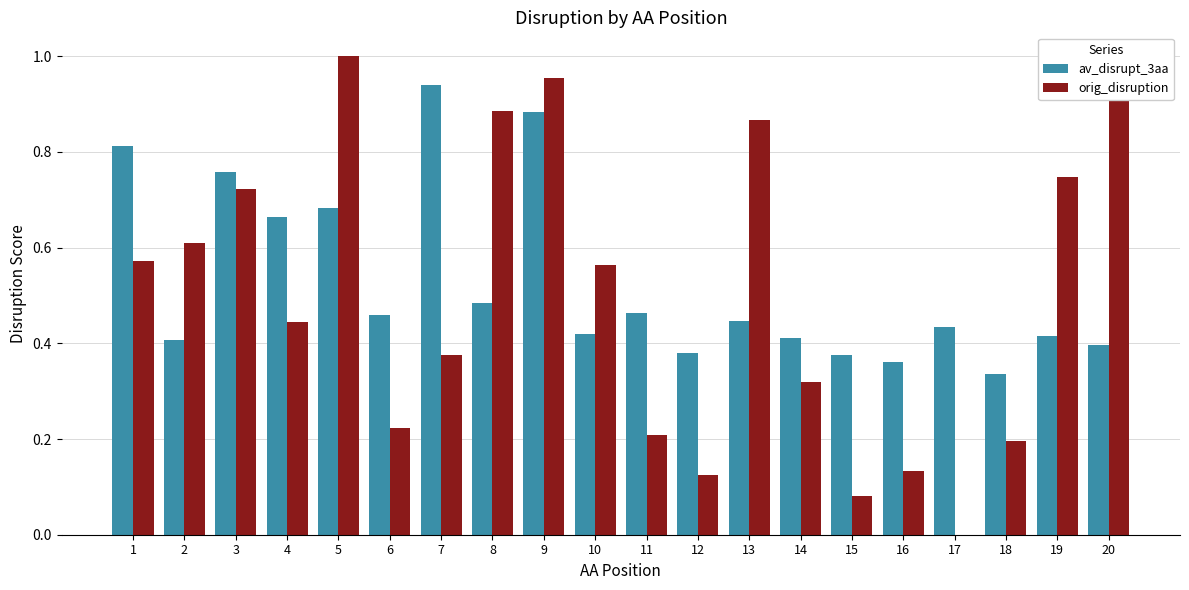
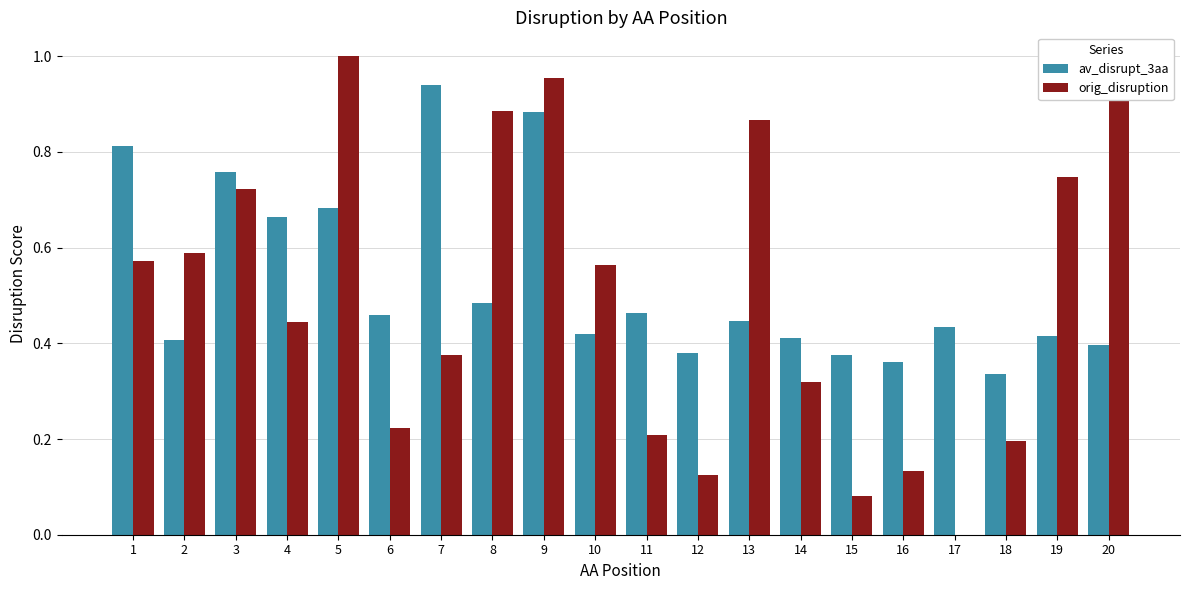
orig_disruption, 2: 0.61 -> 0.59
